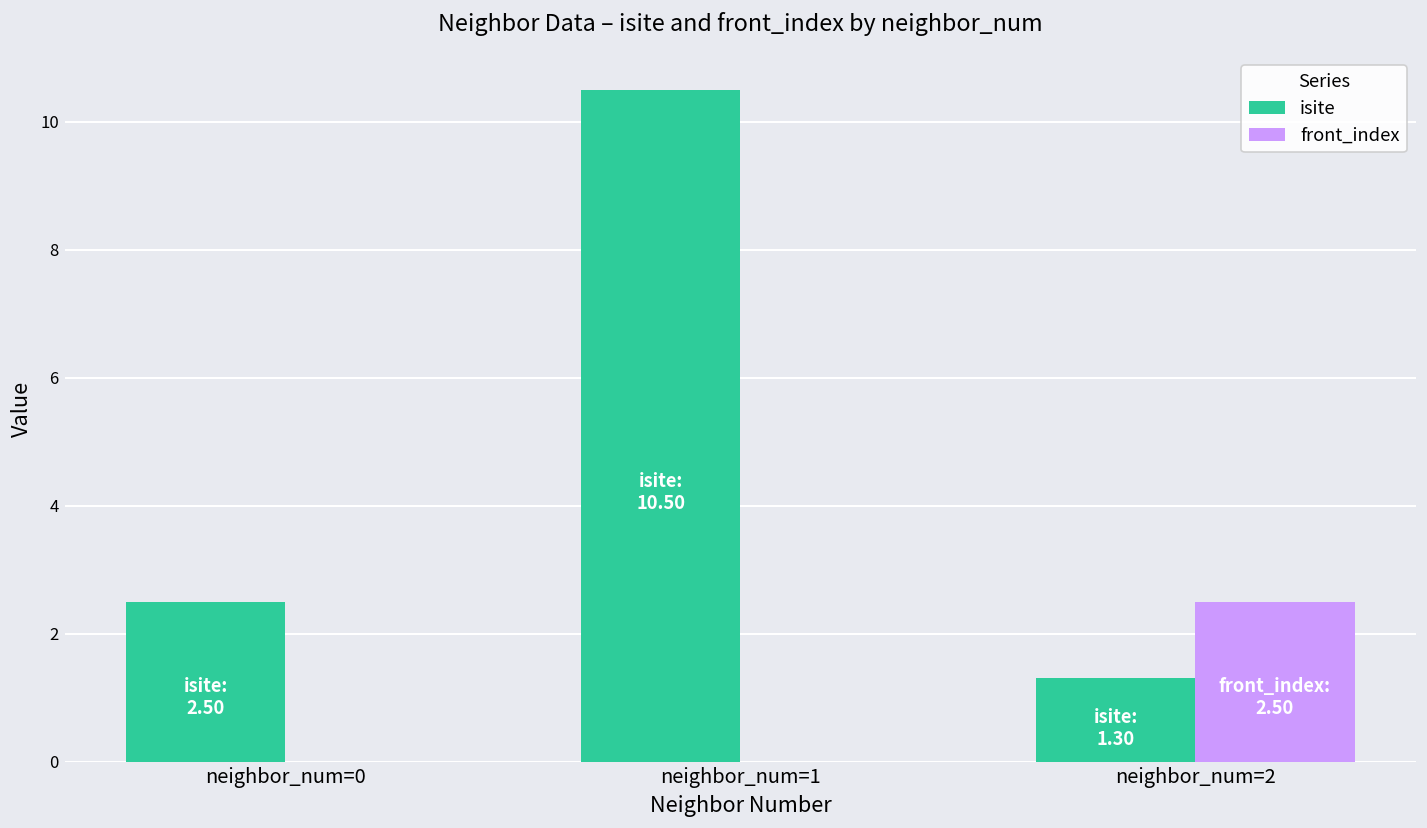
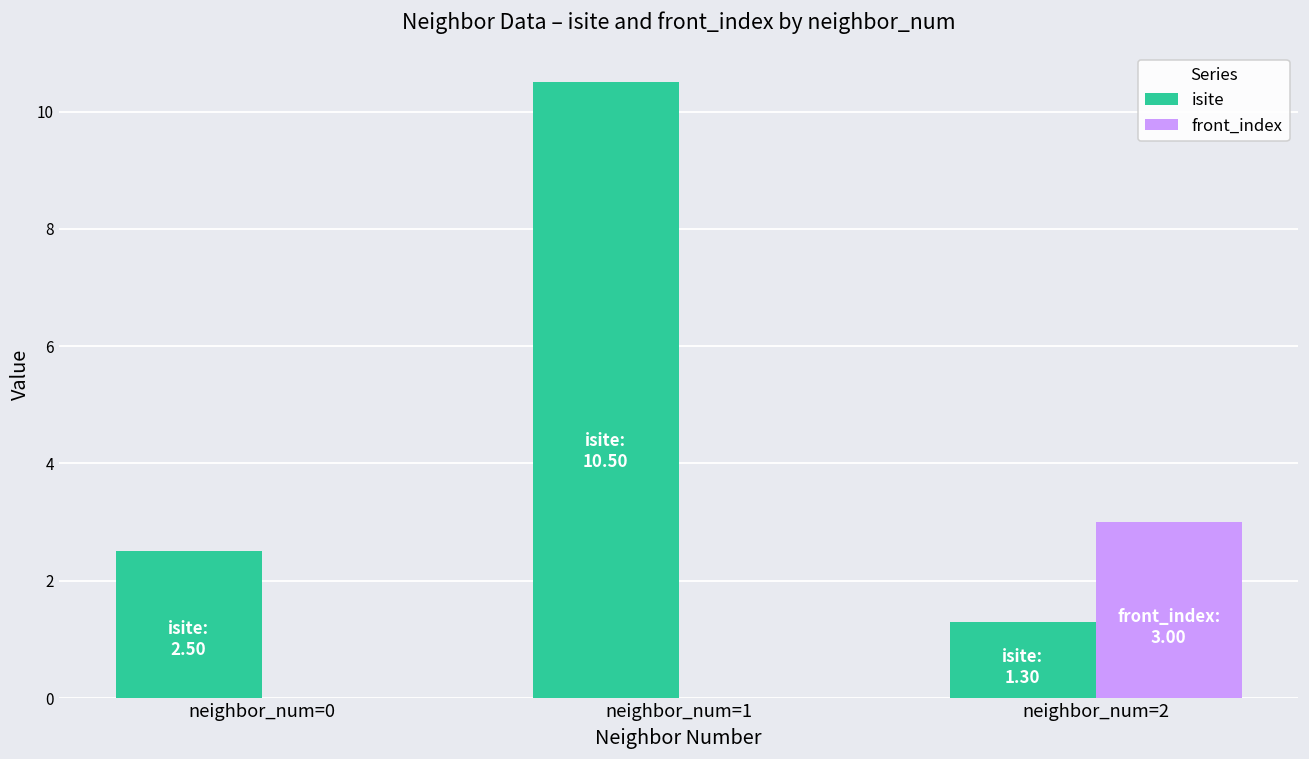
front_index, neighbor_num=2: 2.50 -> 3.00
